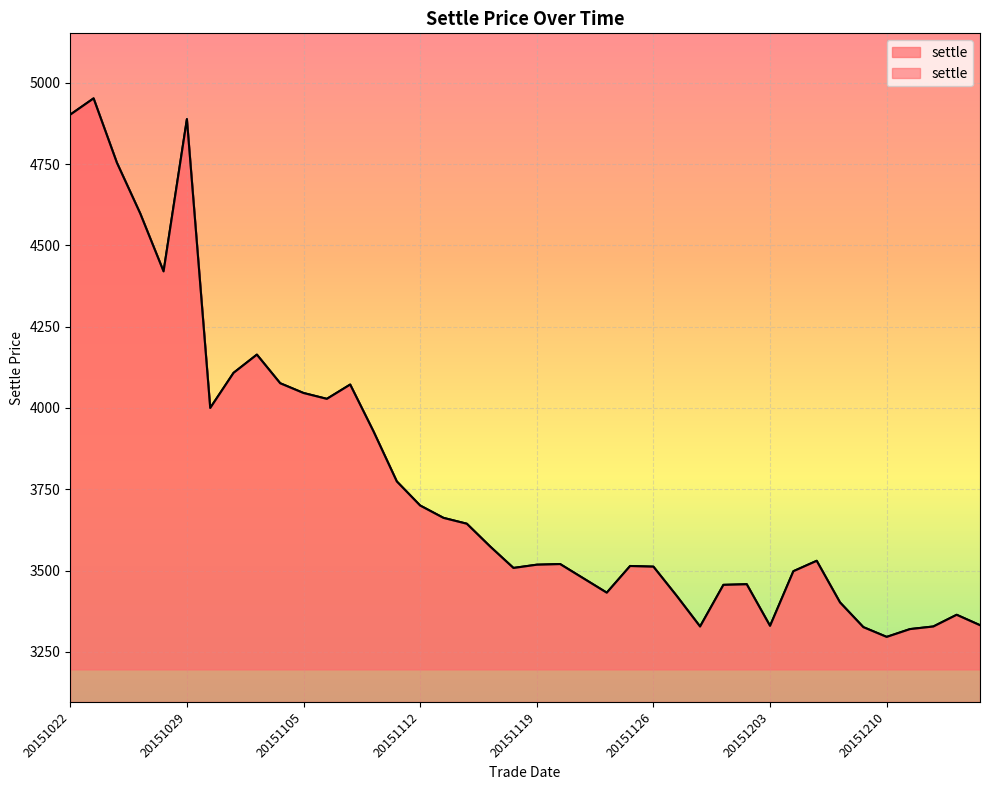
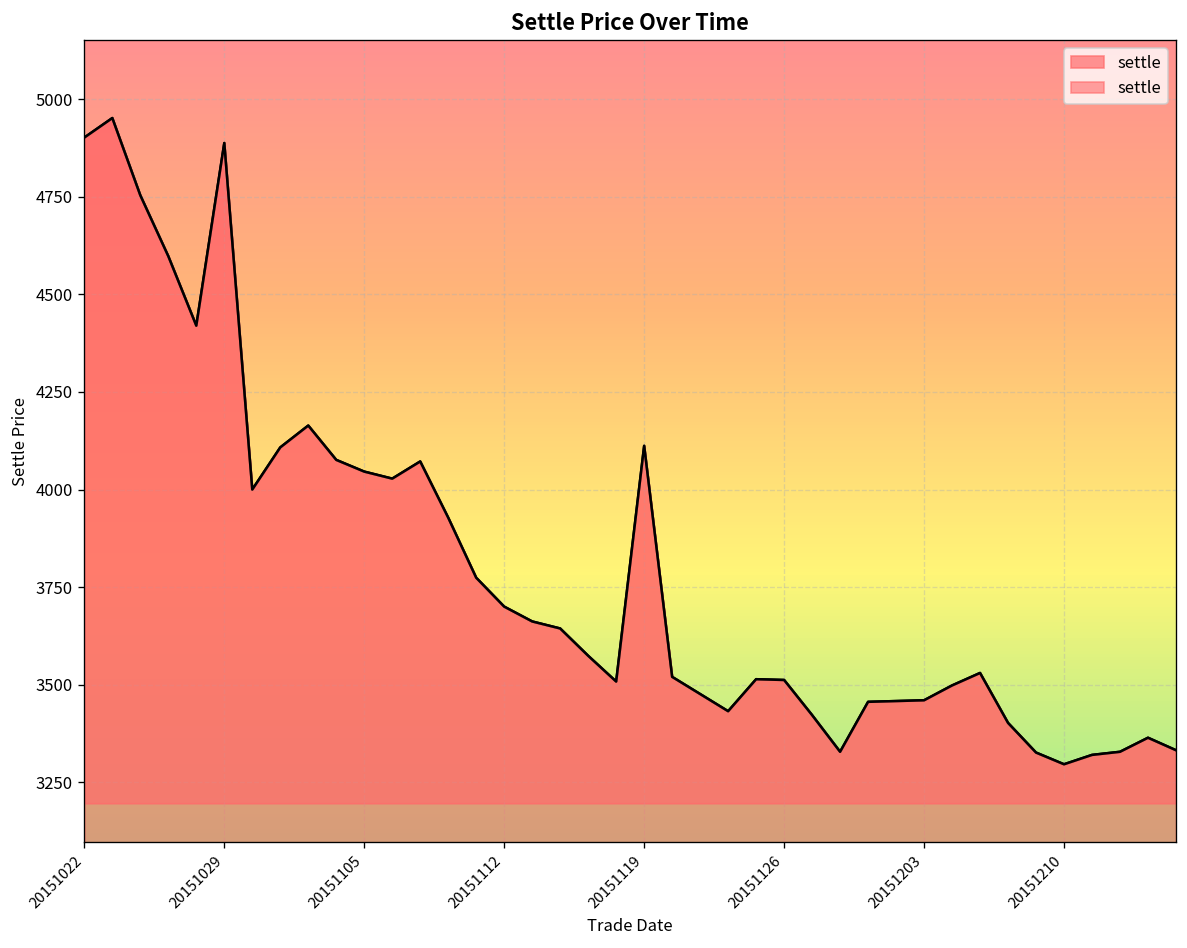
20151119: 3520 -> 4110
20151203: 3330 -> 3460
